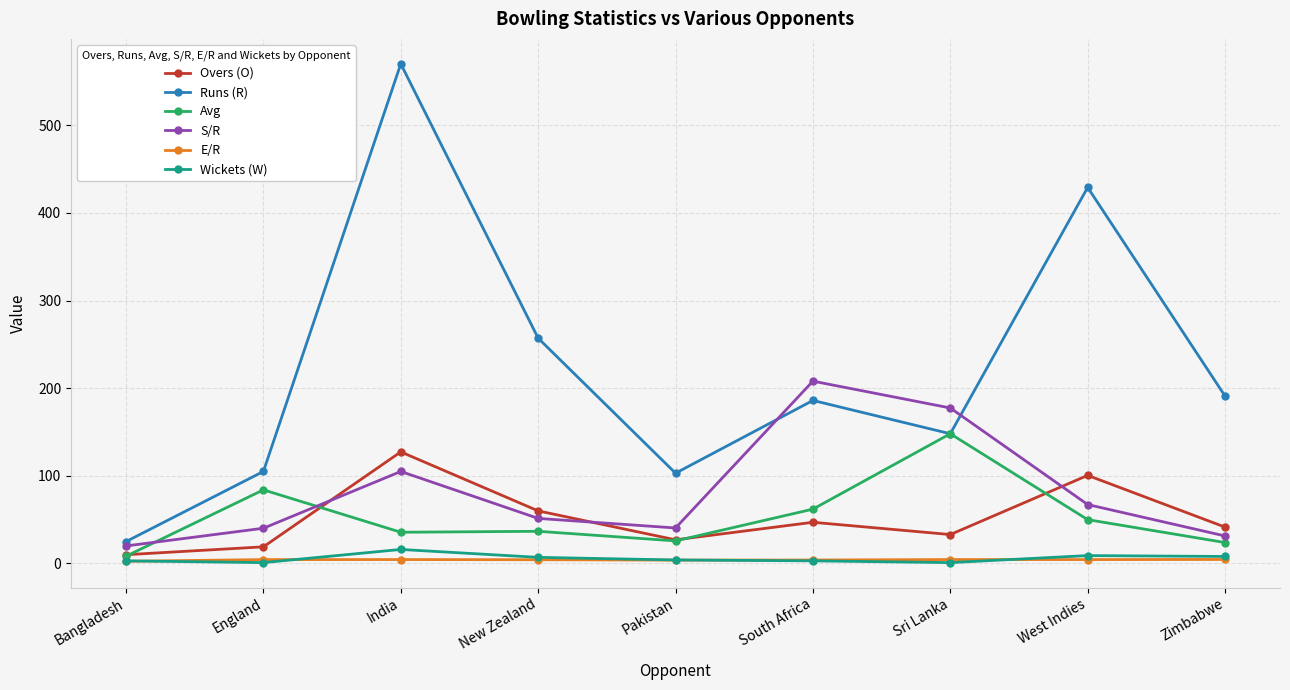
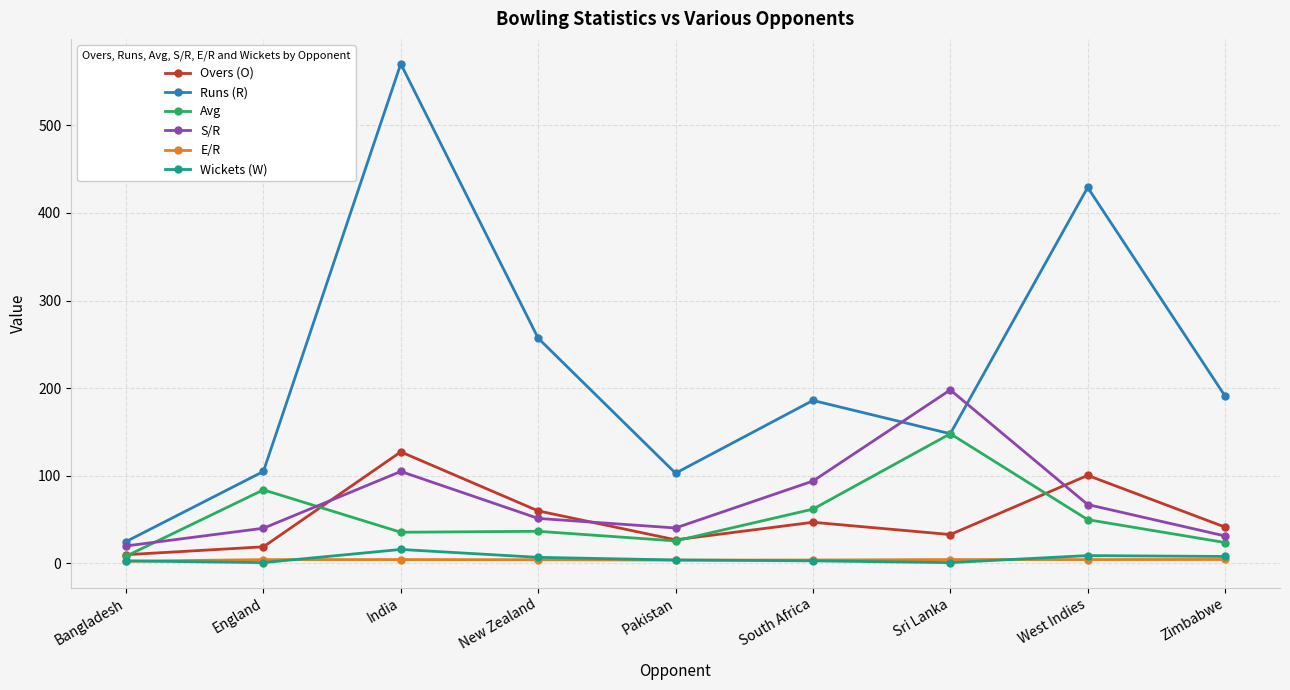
S/R, South Africa: 210 -> 90
S/R, Sri Lanka: 180 -> 200
